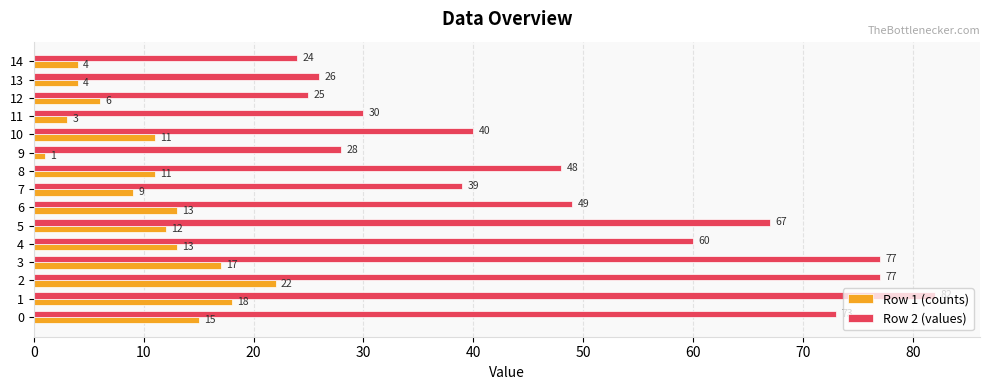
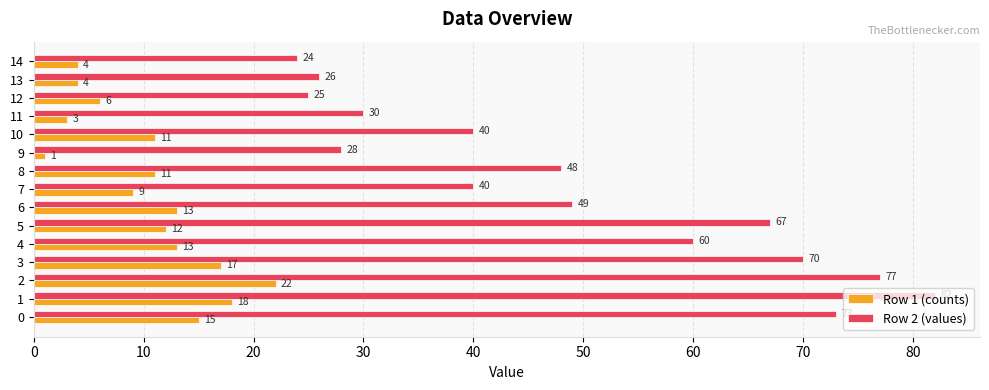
Row 2 (values), 7: 39 -> 40
Row 2 (values), 3: 77 -> 70
